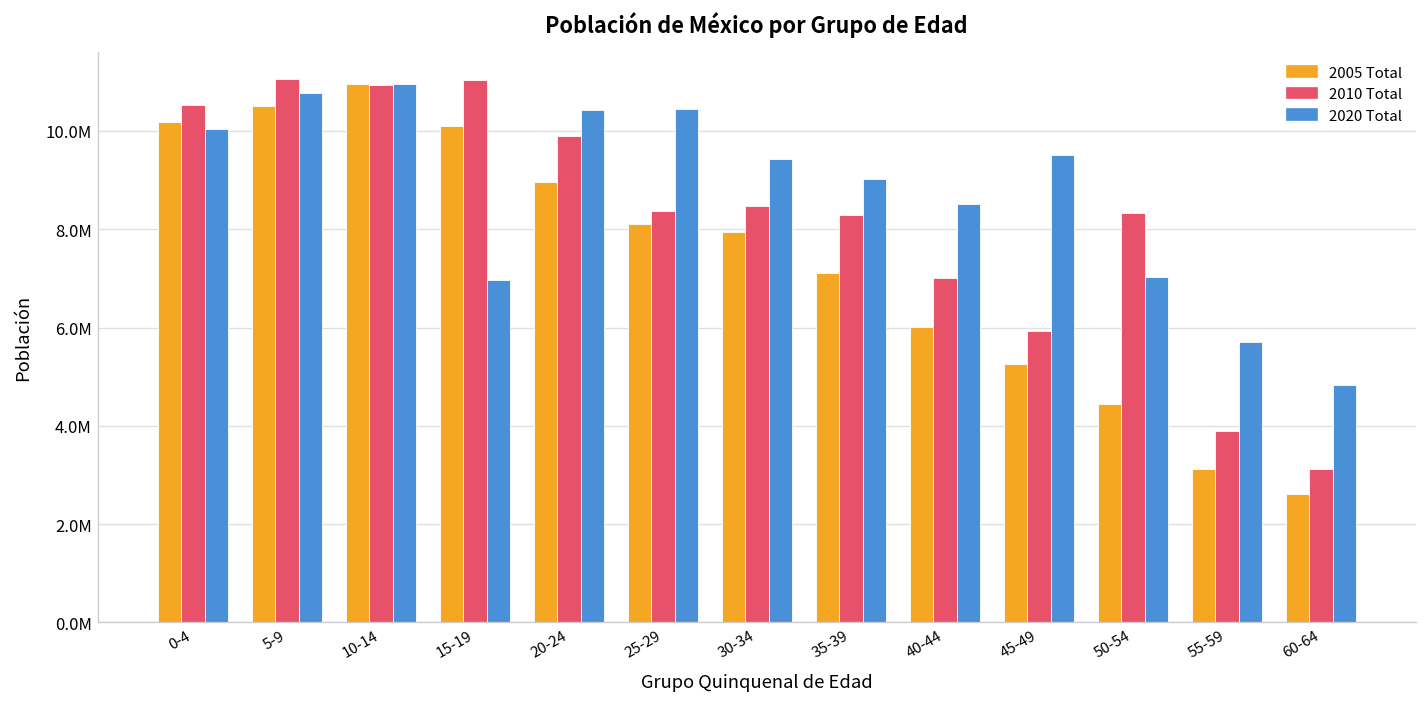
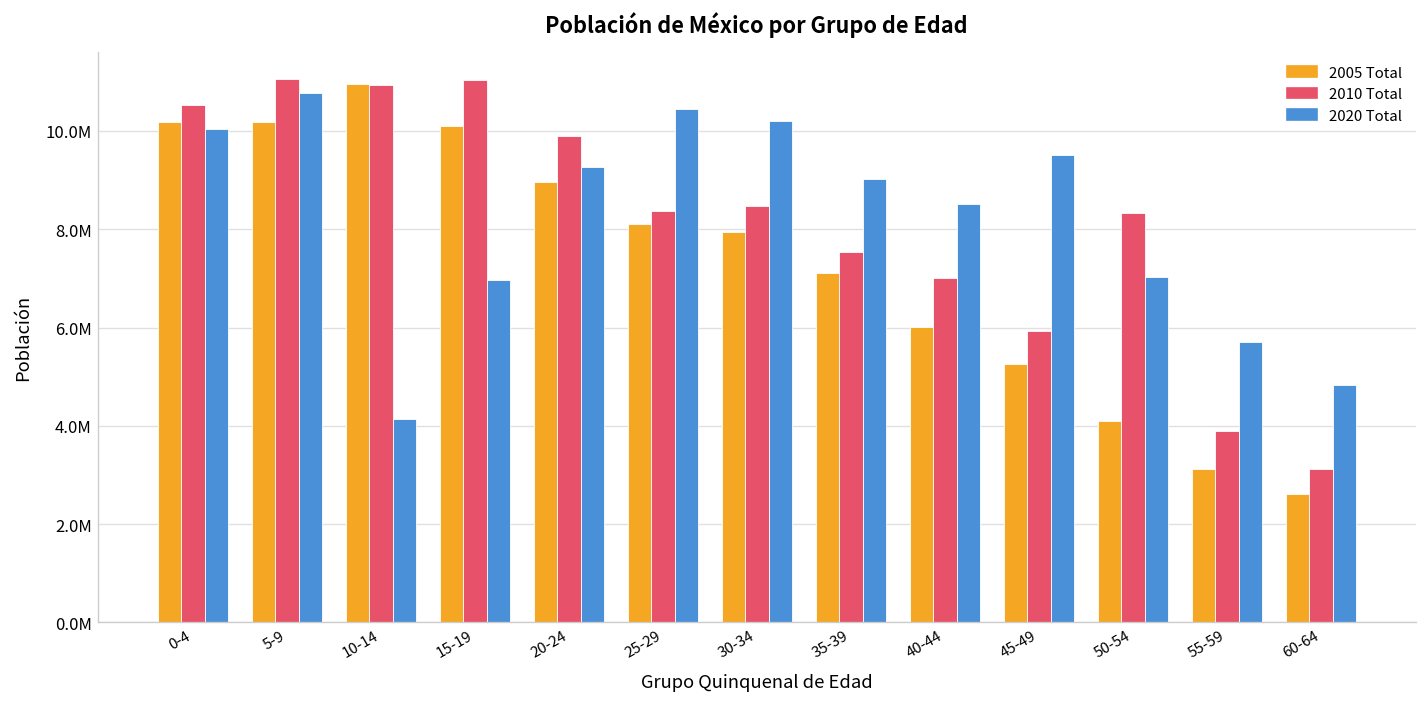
2005 Total, 5-9: 10500000 -> 10200000
2020 Total, 10-14: 10900000 -> 4100000
2020 Total, 20-24: 10400000 -> 9300000
2020 Total, 30-34: 9400000 -> 10200000
2010 Total, 35-39: 8300000 -> 7500000
2005 Total, 50-54: 4400000 -> 4100000
